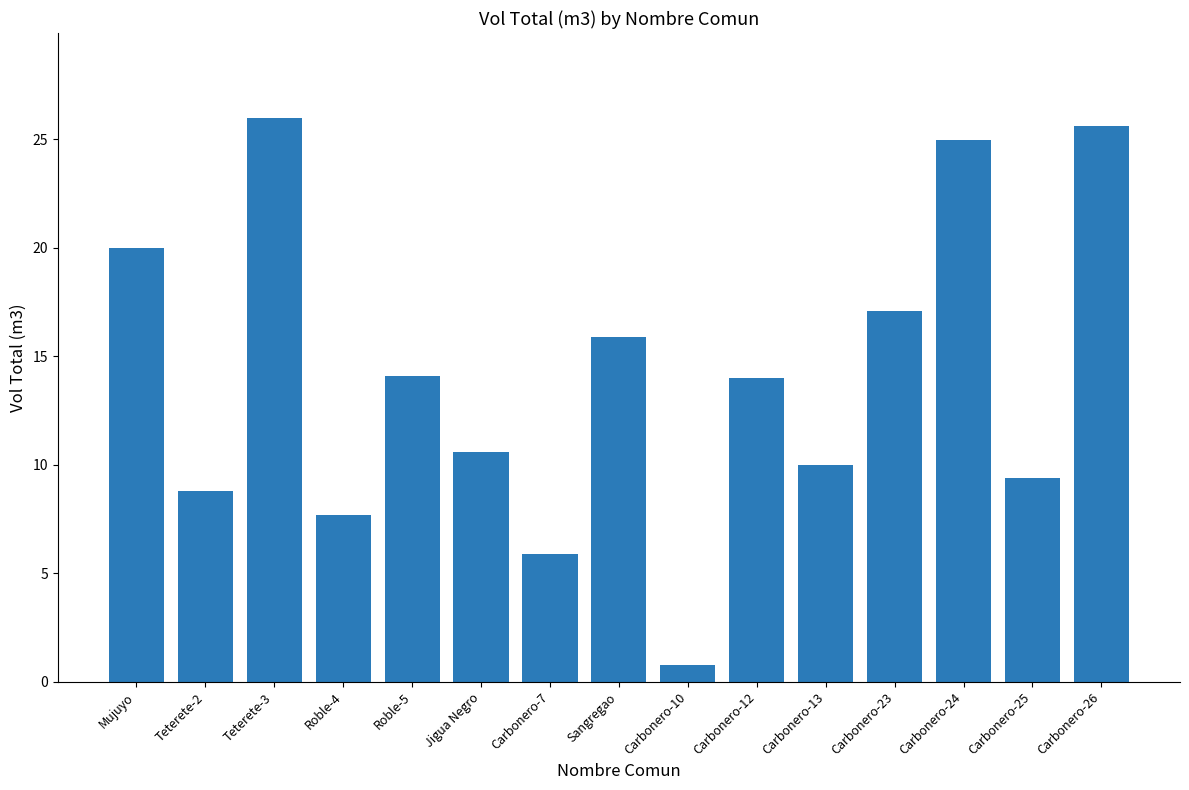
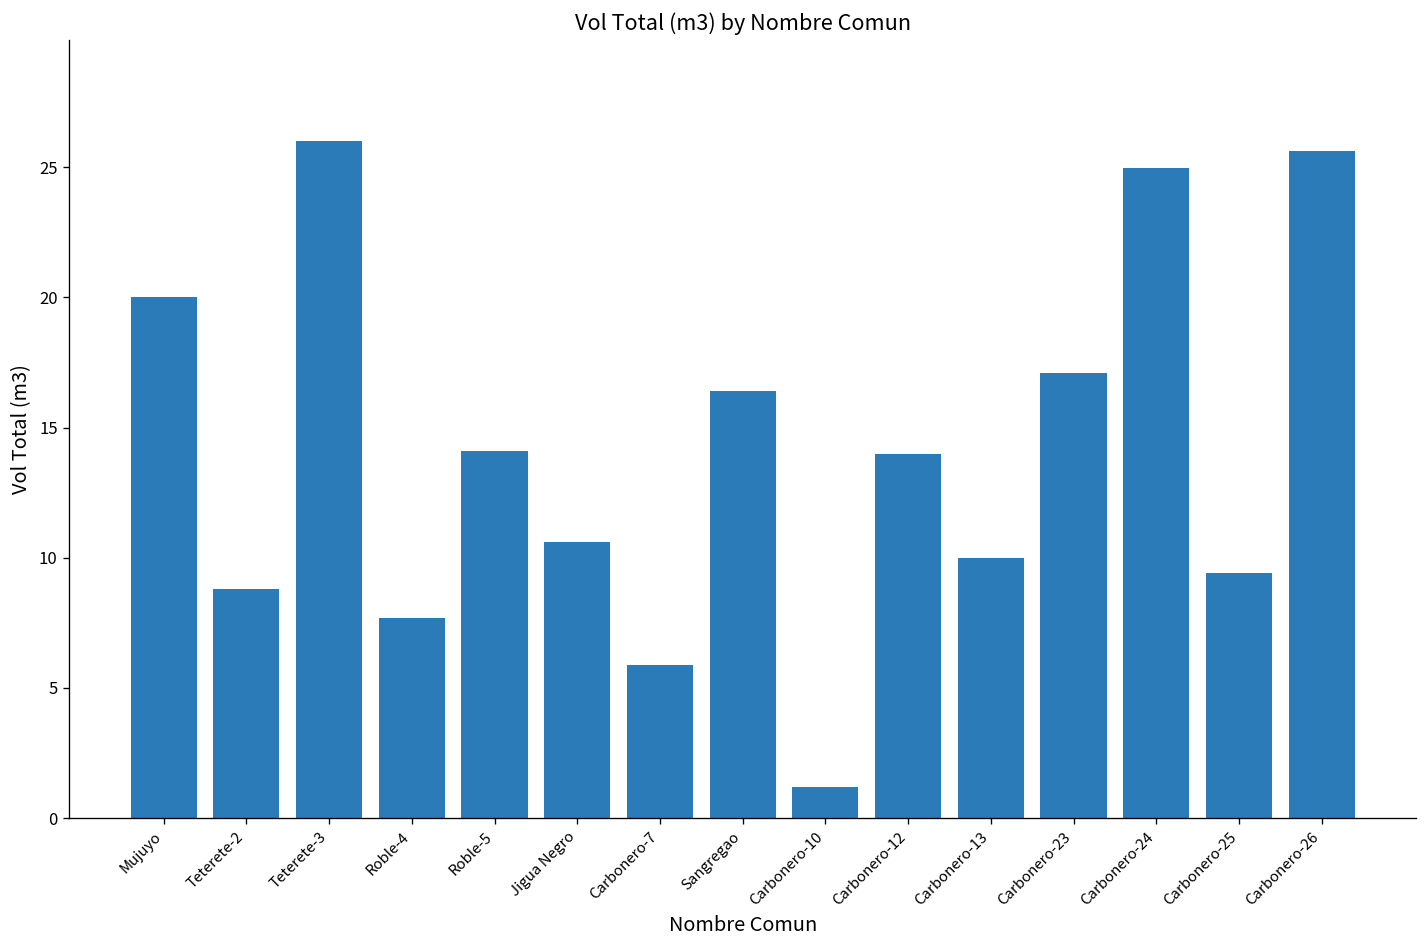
Sangregao: 15.9 -> 16.4
Carbonero-10: 0.8 -> 1.2
